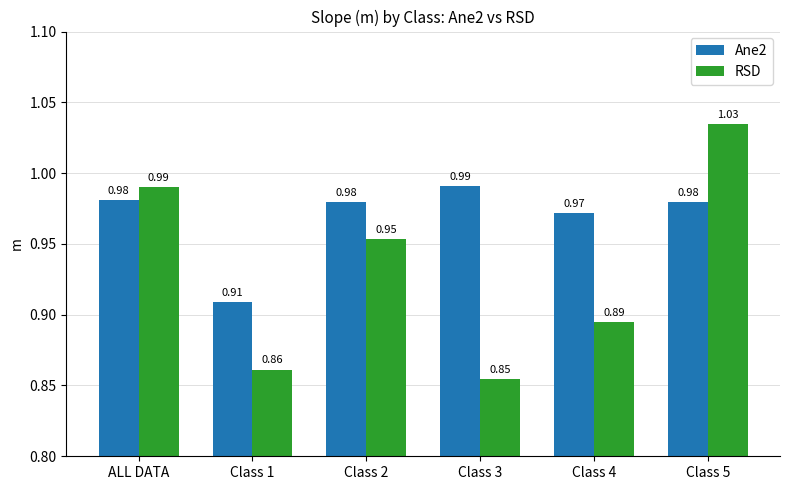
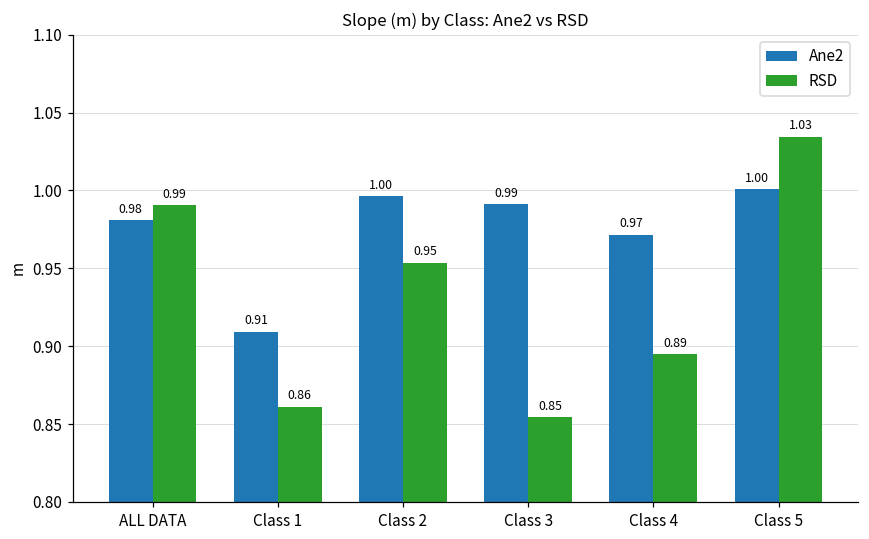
Ane2, Class 2: 0.98 -> 1.00
Ane2, Class 5: 0.98 -> 1.00
